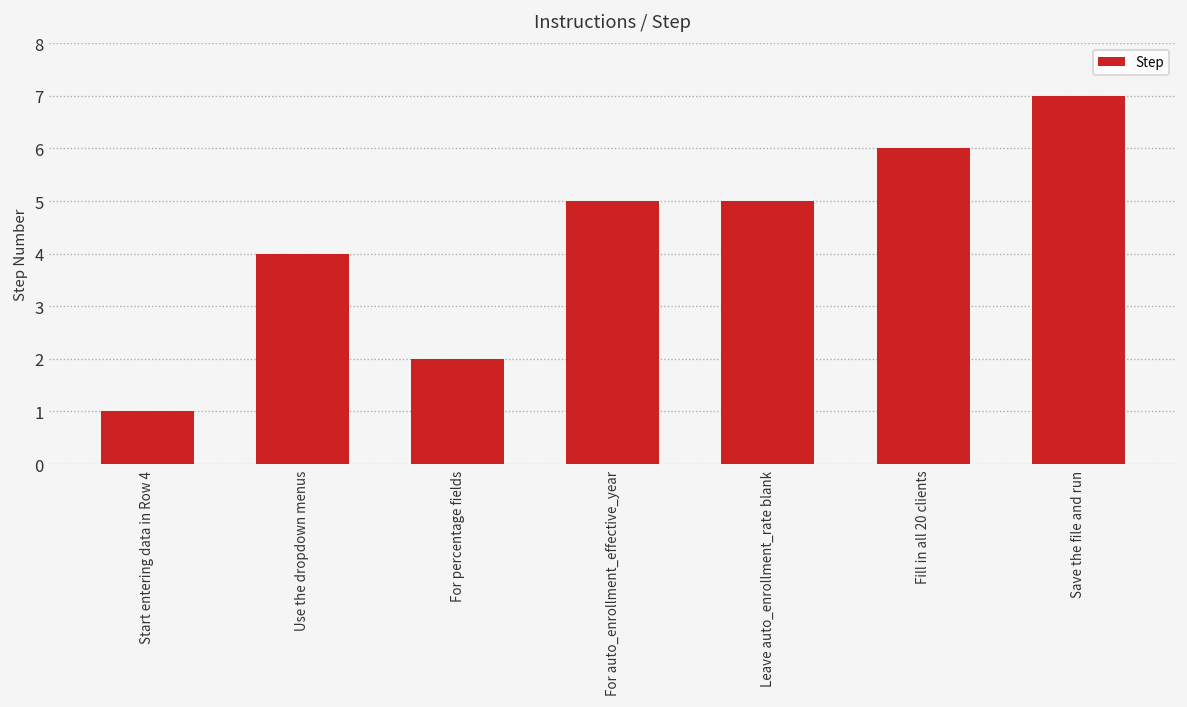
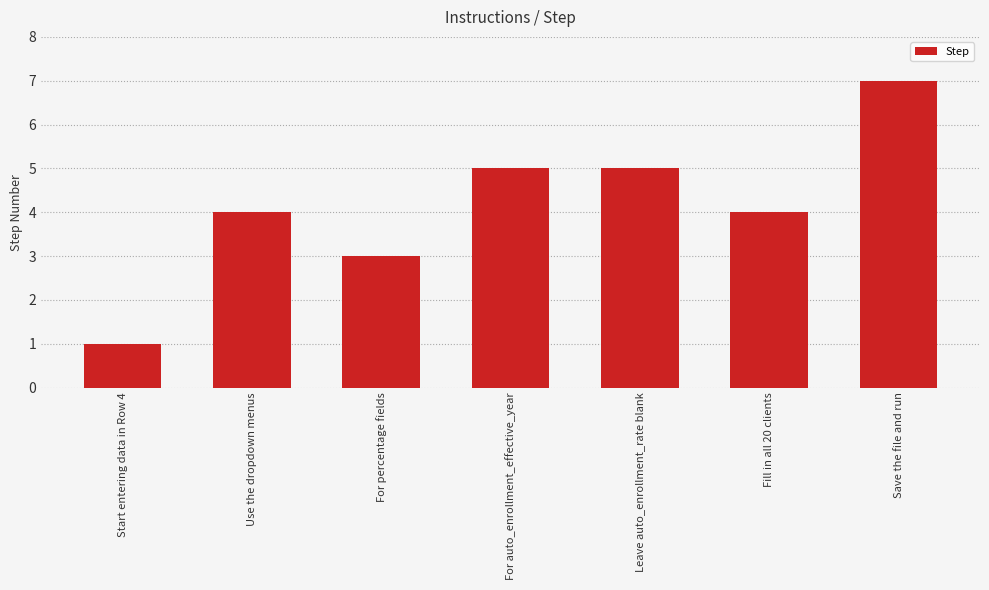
For percentage fields: 2 -> 3
Fill in all 20 clients: 6 -> 4
